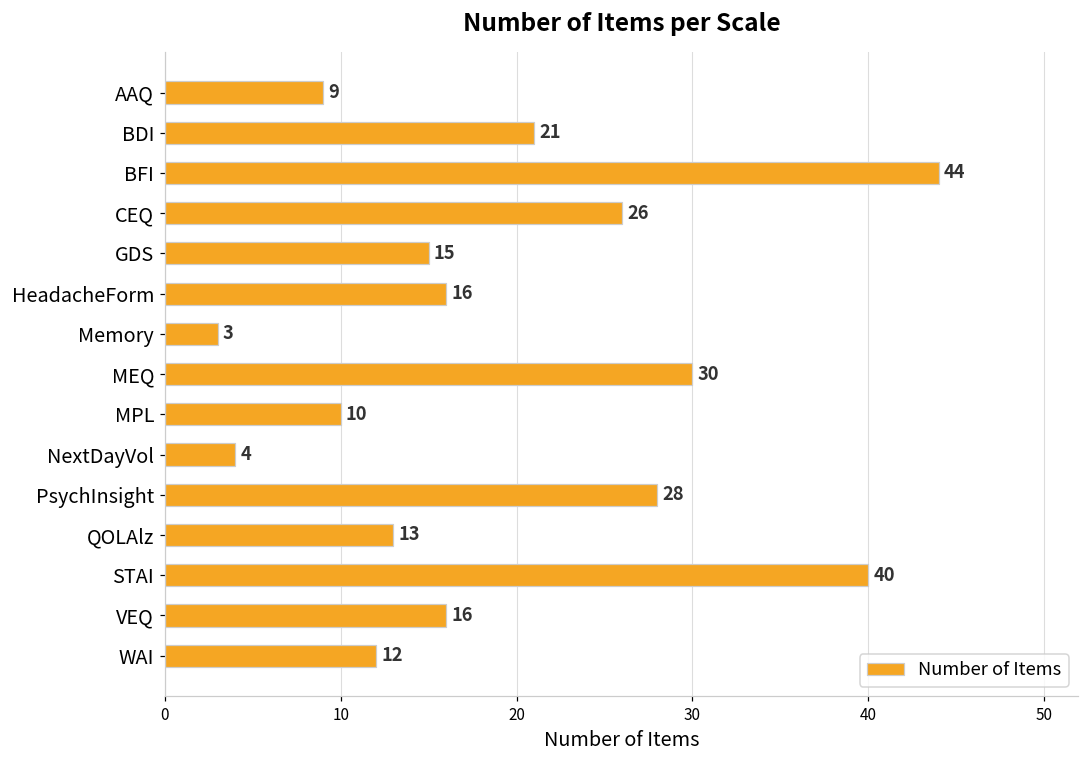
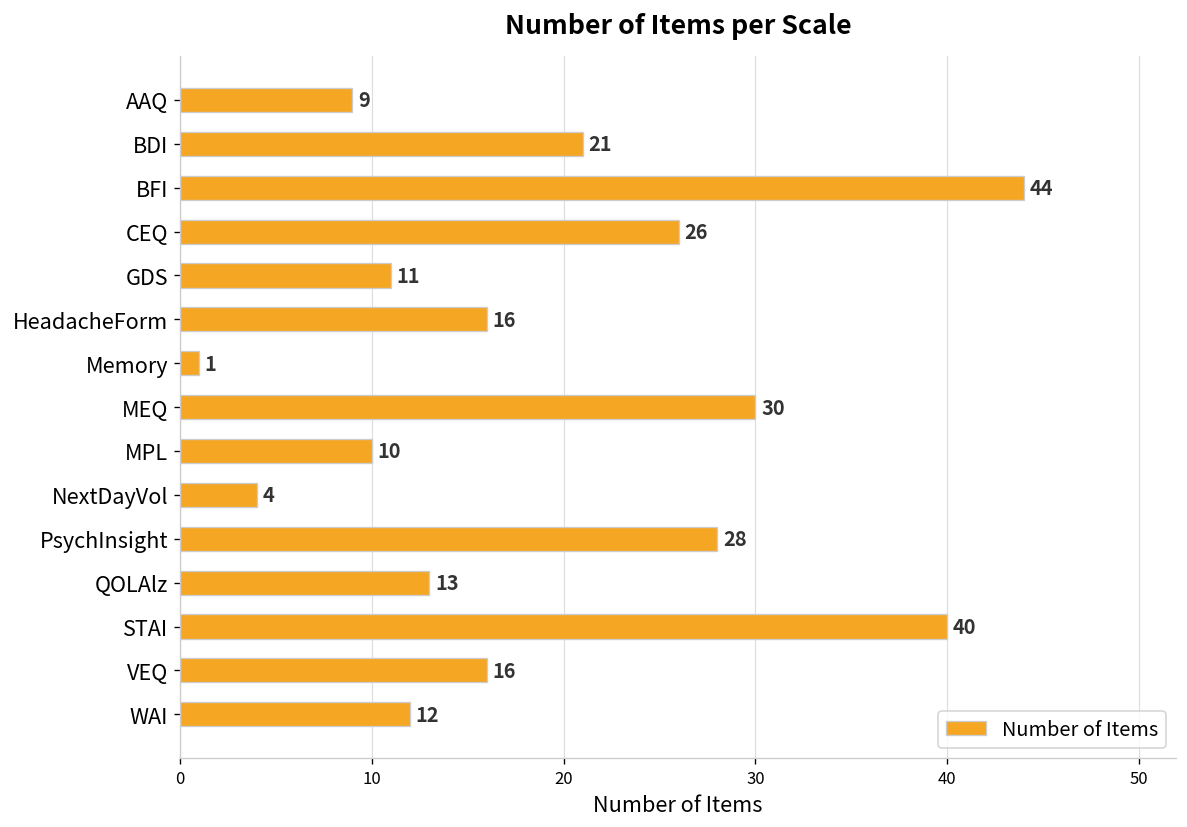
GDS: 15 -> 11
Memory: 3 -> 1
